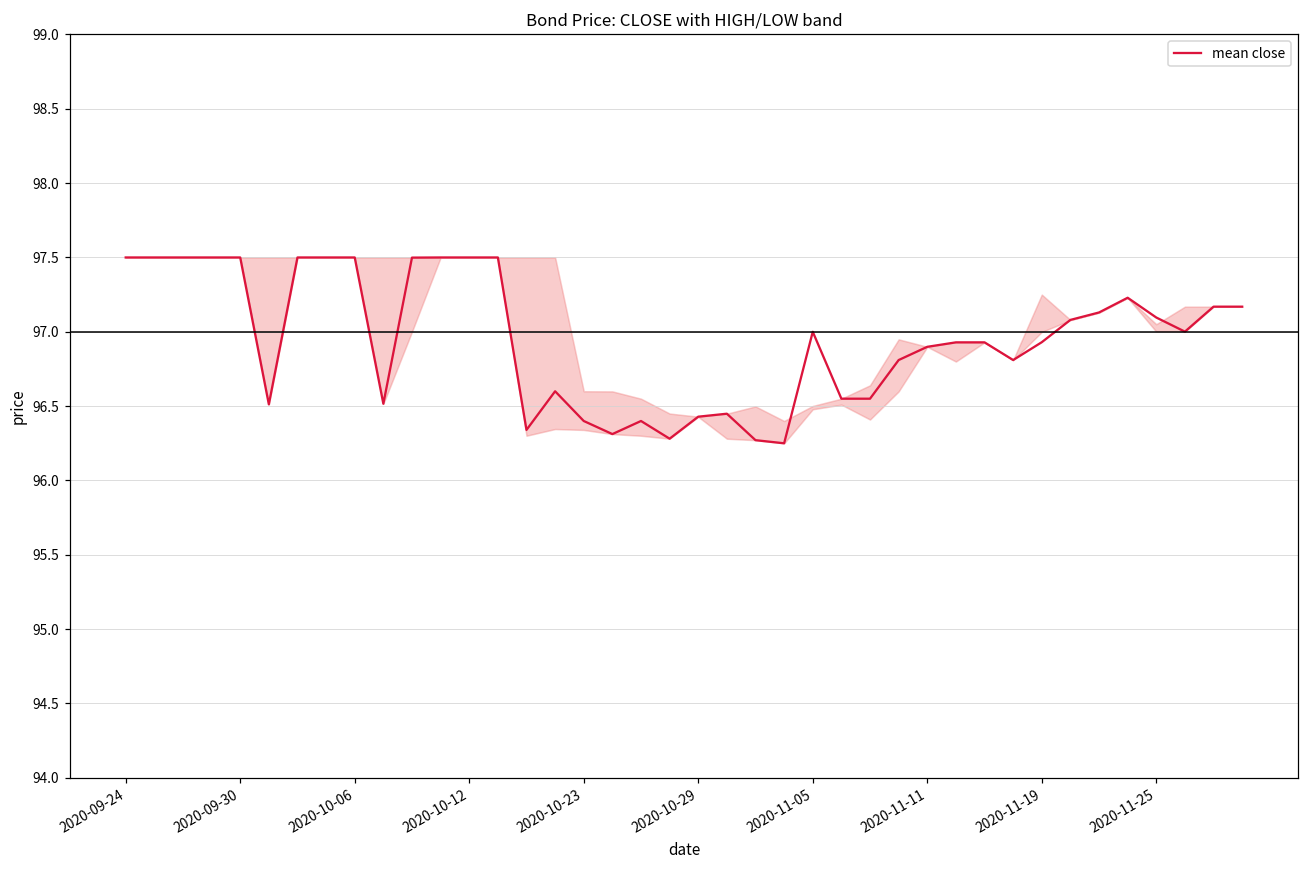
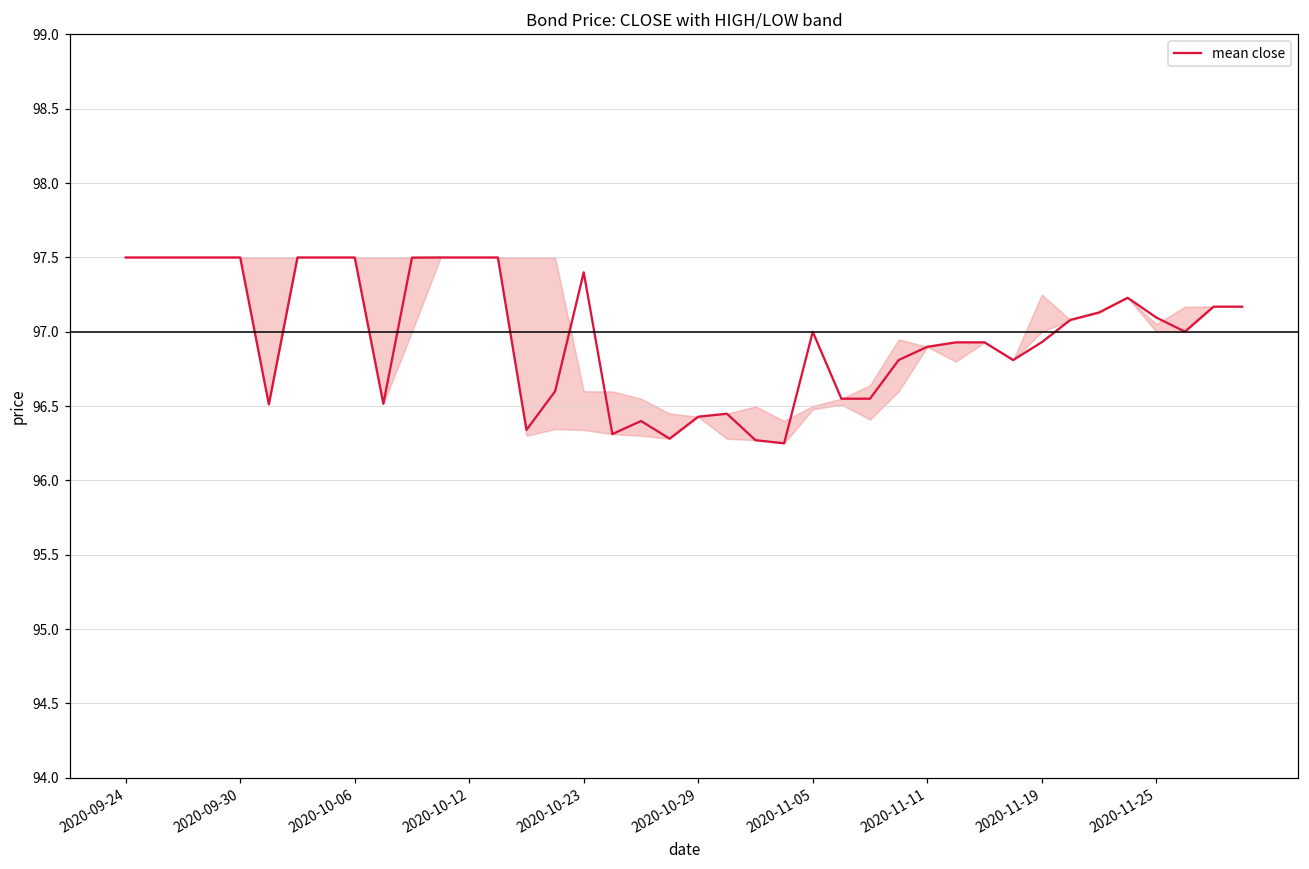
mean close, 2020-10-23: 96.4 -> 97.4
